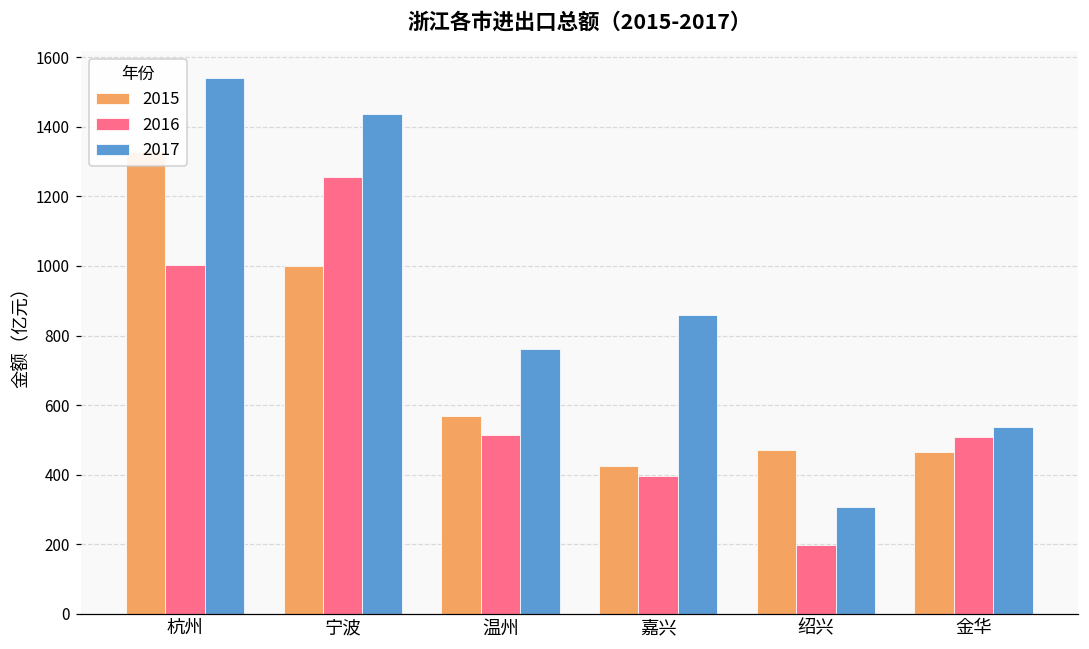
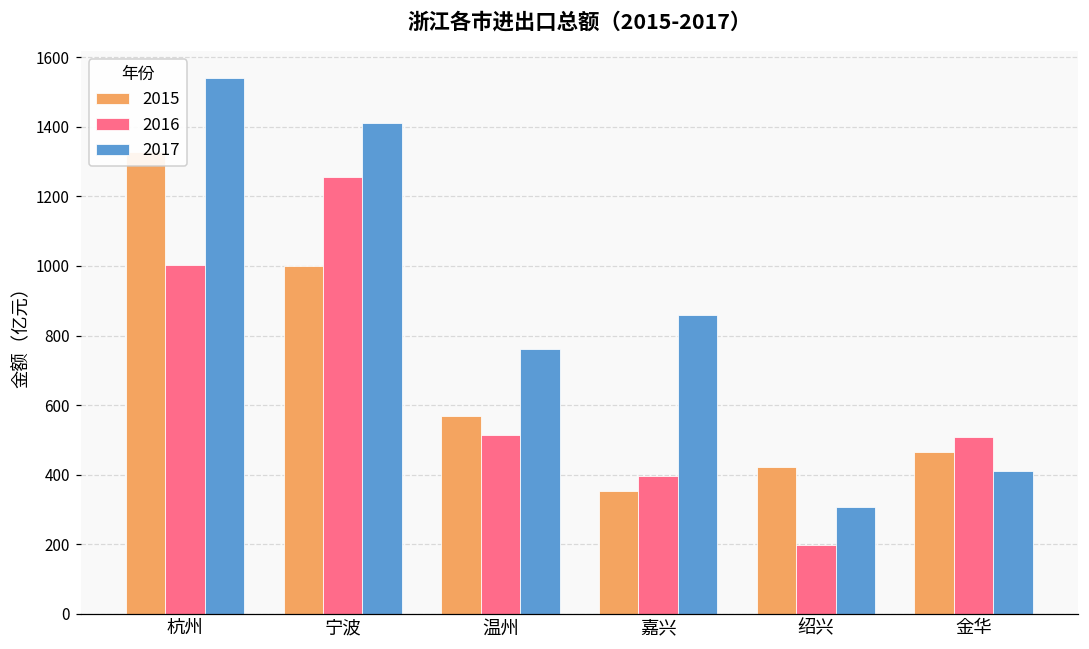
2017, 宁波: 1440 -> 1410
2015, 嘉兴: 420 -> 350
2015, 绍兴: 470 -> 420
2017, 金华: 540 -> 410
